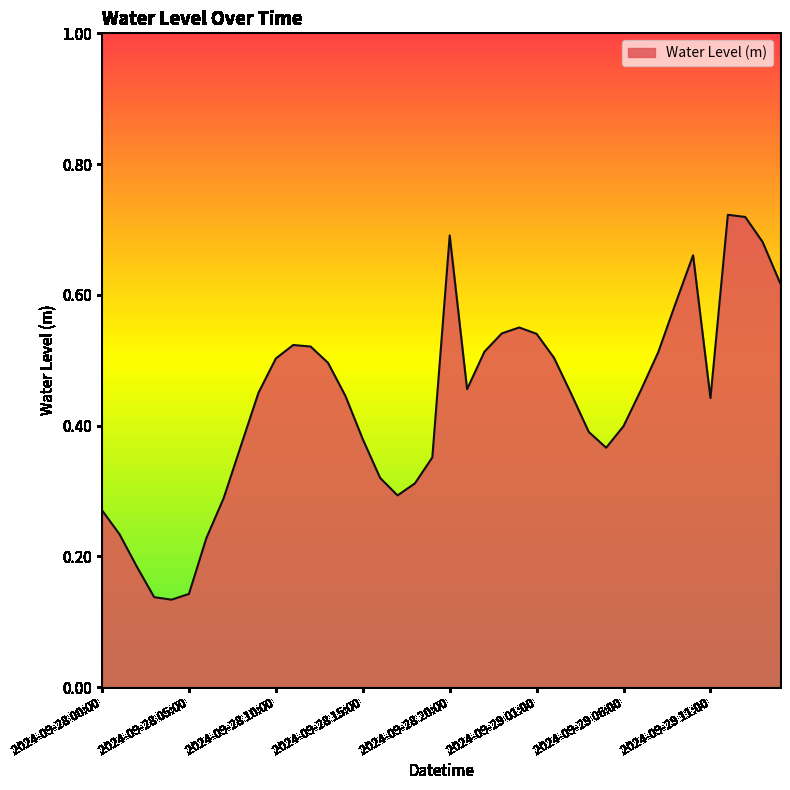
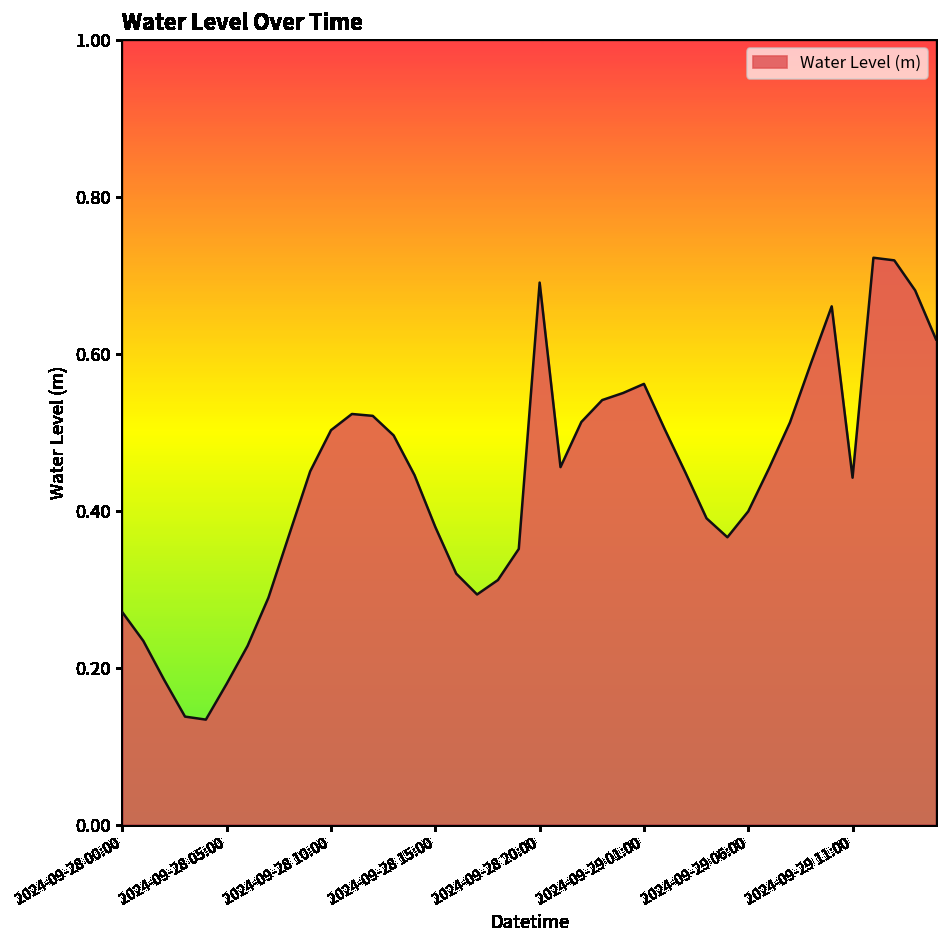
2024-09-28 05:00: 0.14 -> 0.18
2024-09-29 01:00: 0.54 -> 0.56
